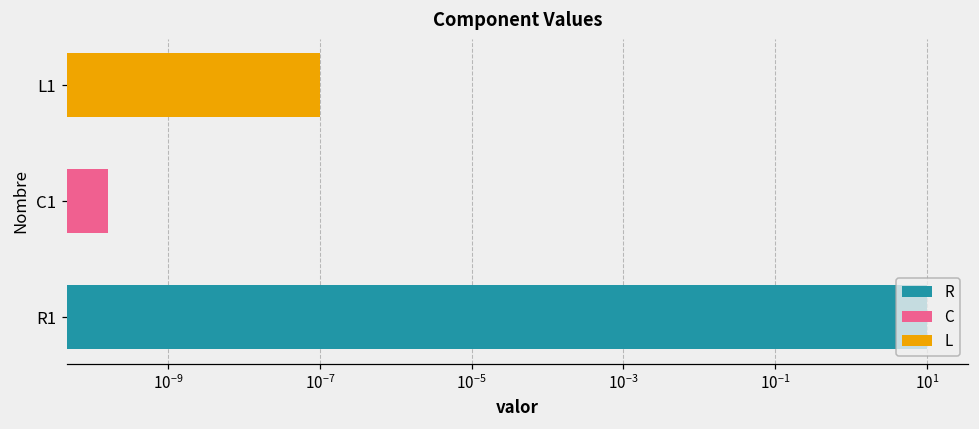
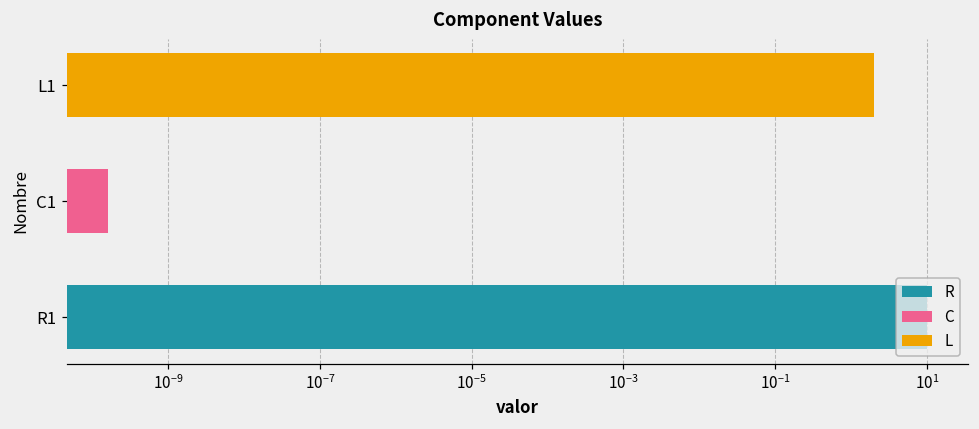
L, L1: 0 -> 2
